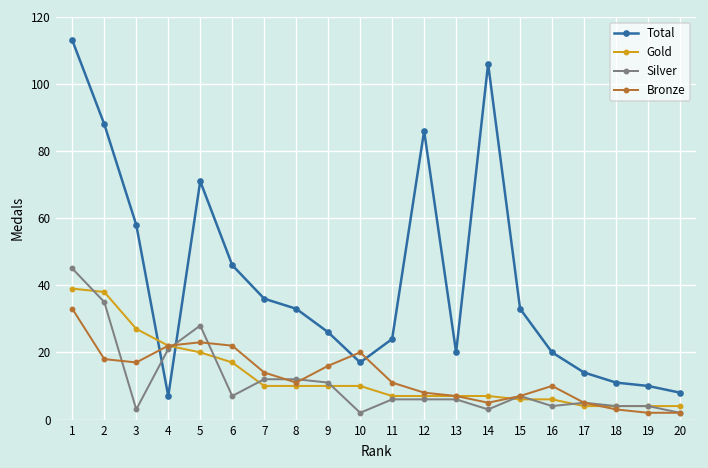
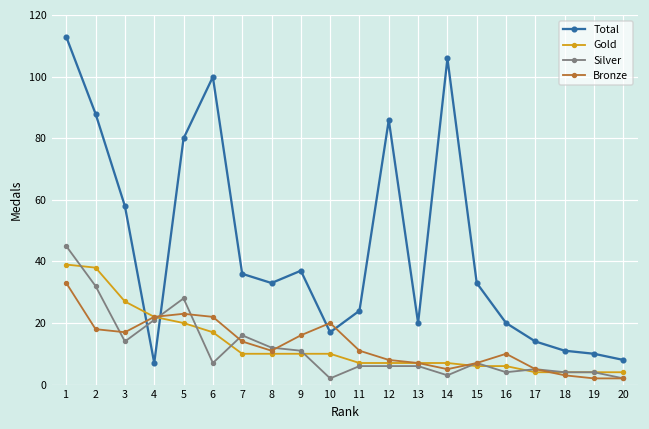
Silver, 2: 35 -> 32
Silver, 3: 3 -> 14
Total, 5: 71 -> 80
Total, 6: 46 -> 100
Silver, 7: 12 -> 16
Total, 9: 26 -> 37
